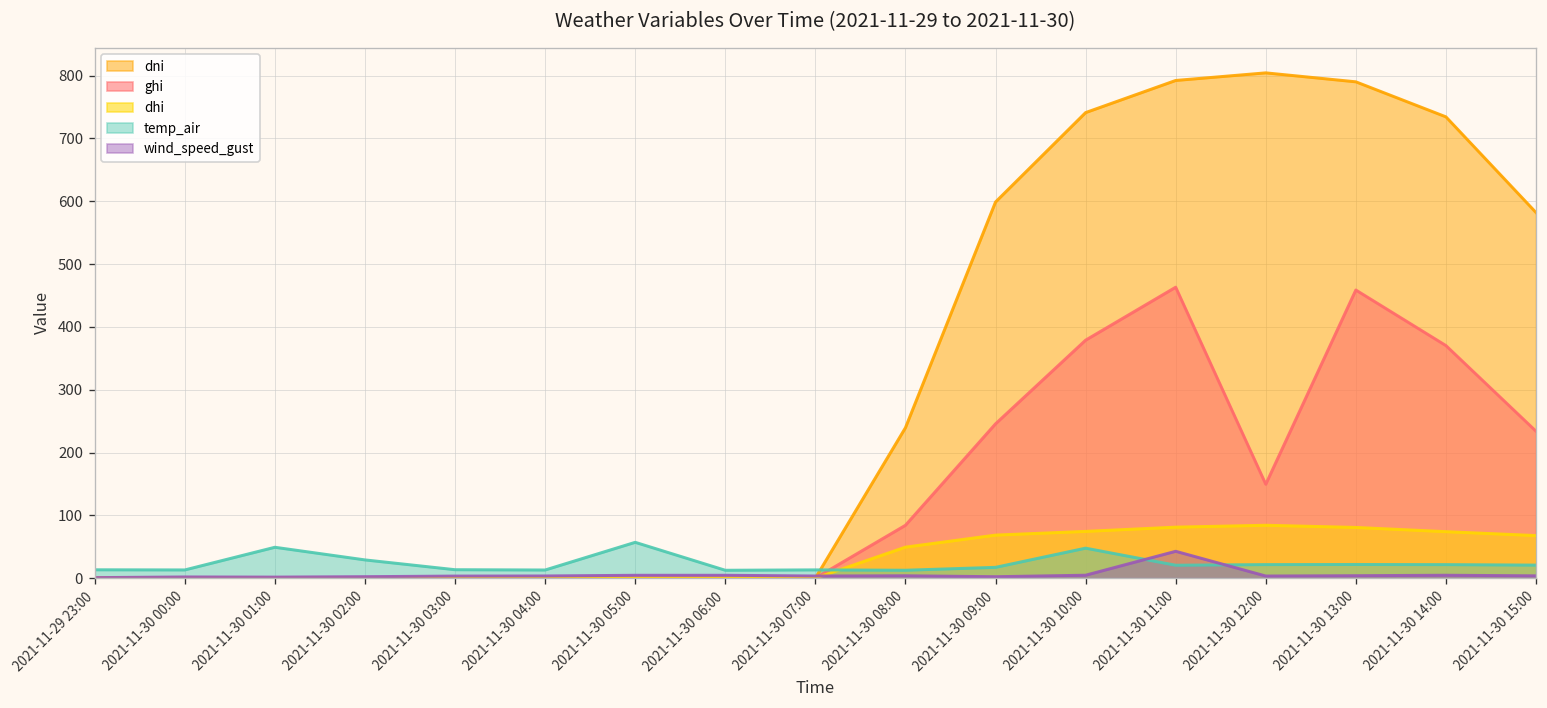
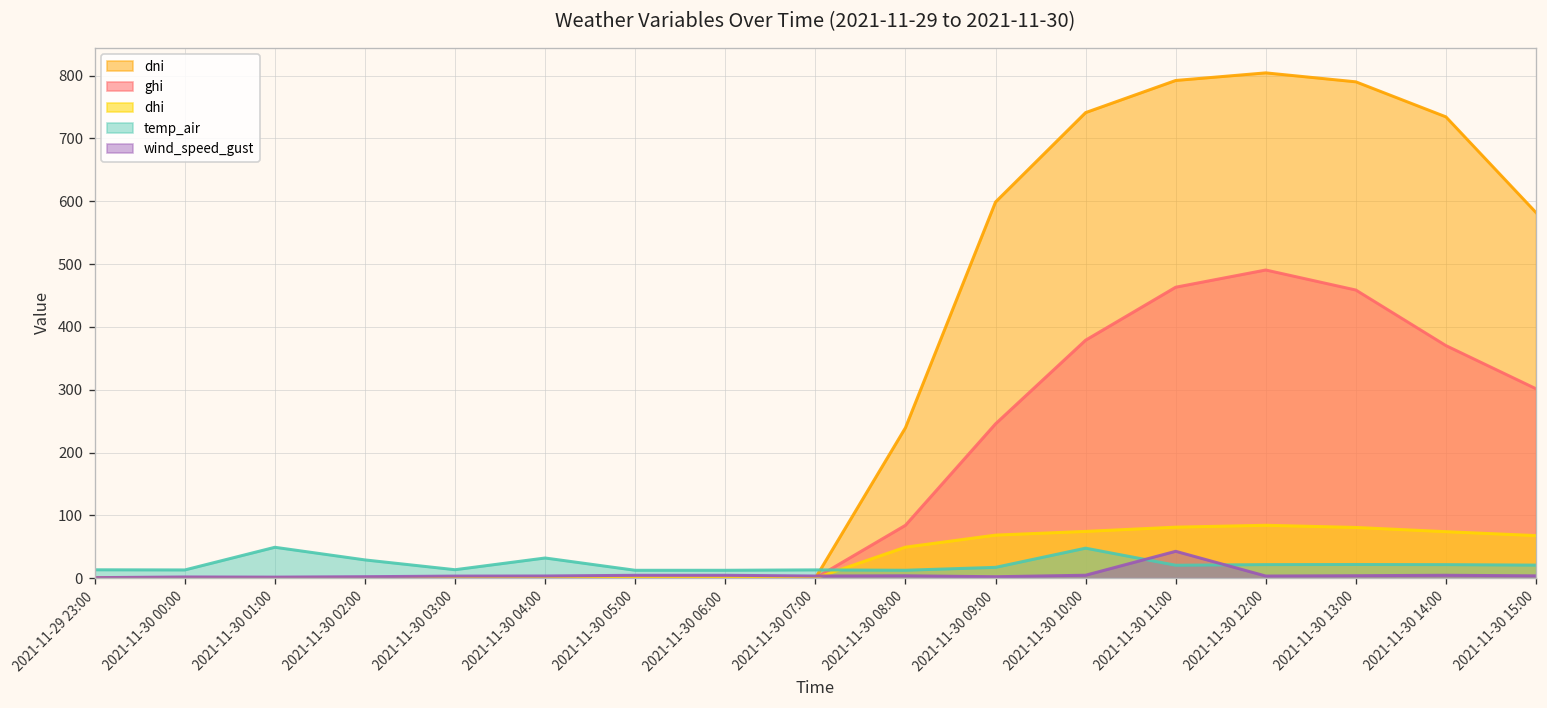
temp_air, 2021-11-30 04:00: 10 -> 30
temp_air, 2021-11-30 05:00: 60 -> 10
ghi, 2021-11-30 12:00: 150 -> 490
ghi, 2021-11-30 15:00: 230 -> 300
